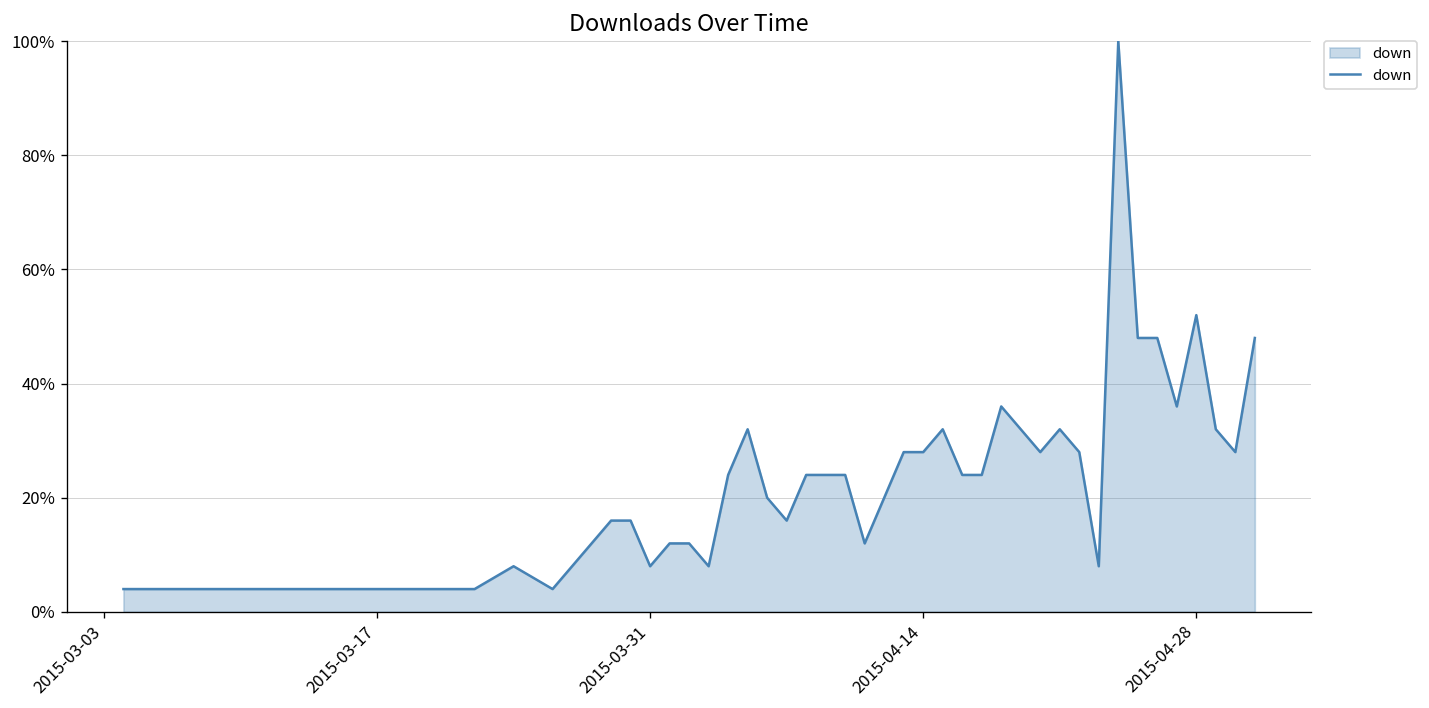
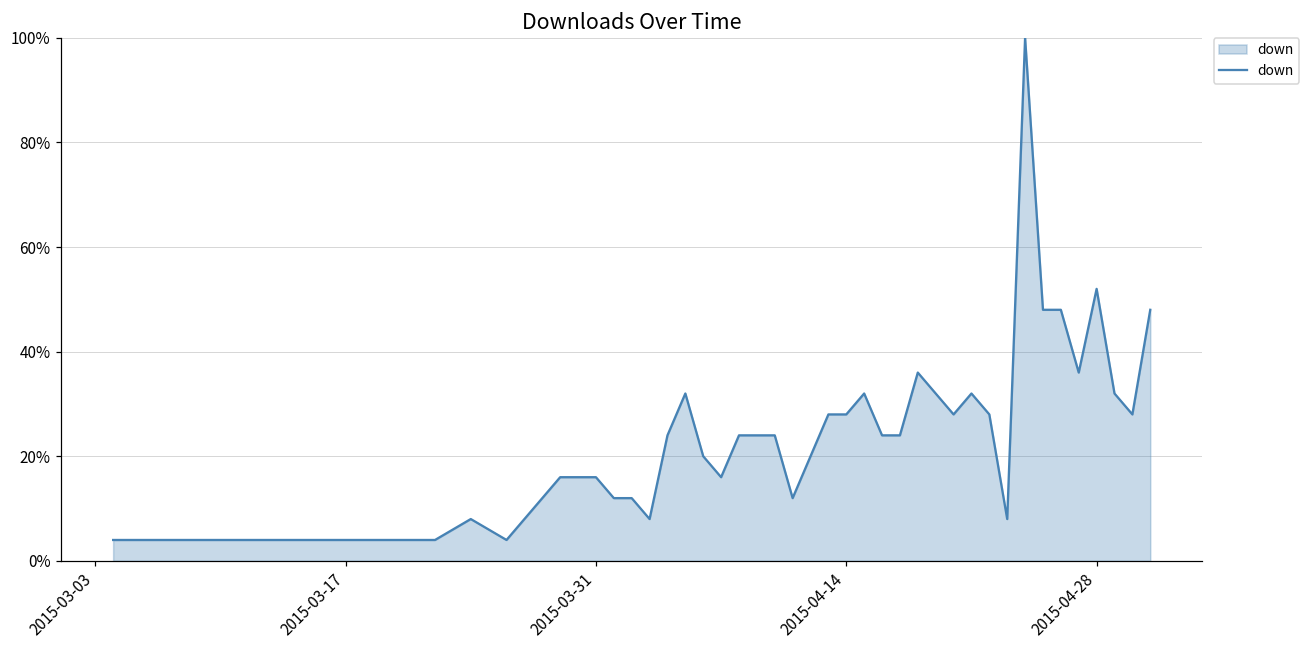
2015-03-31: 8% -> 16%
